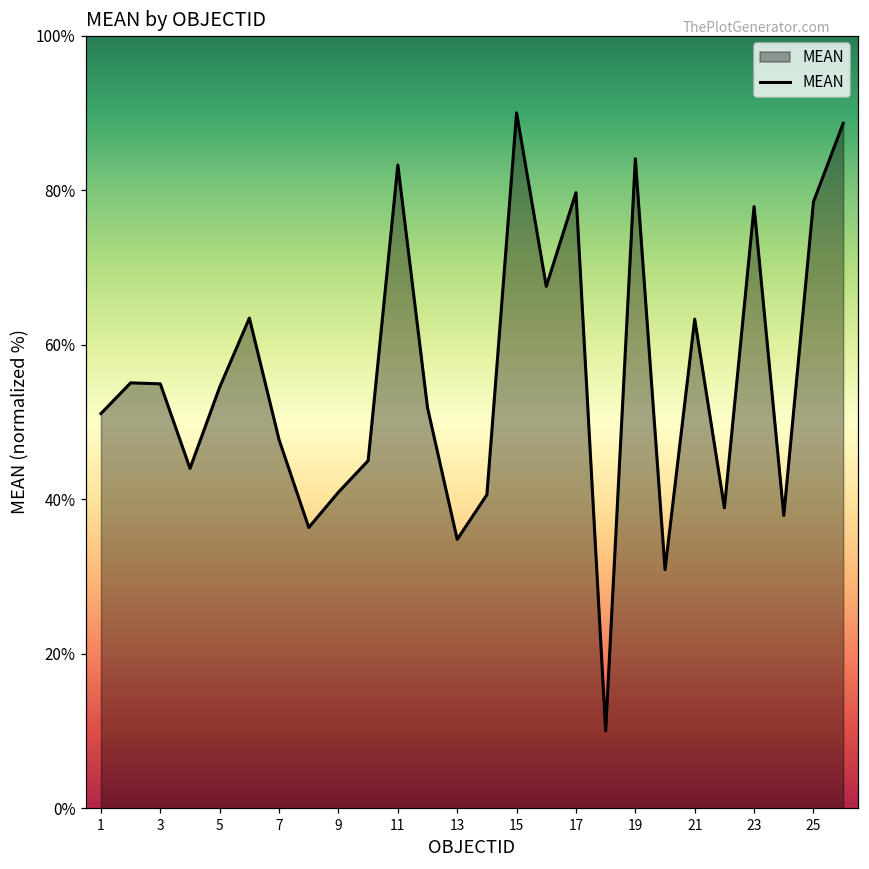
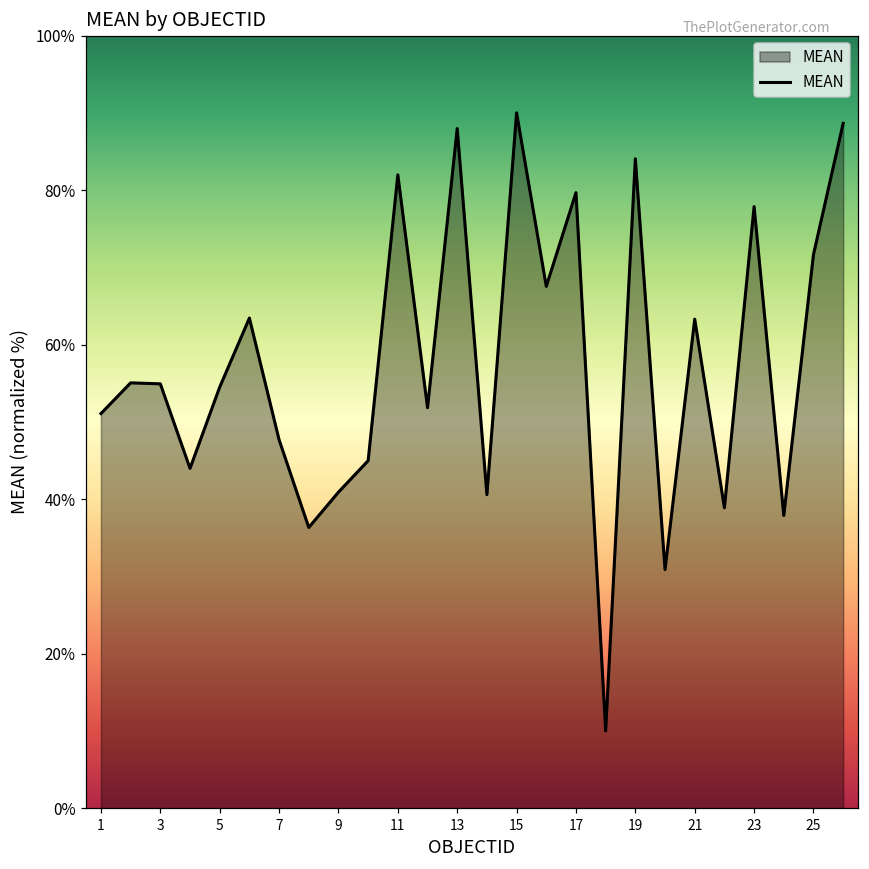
11: 83% -> 82%
13: 35% -> 88%
25: 78% -> 72%
